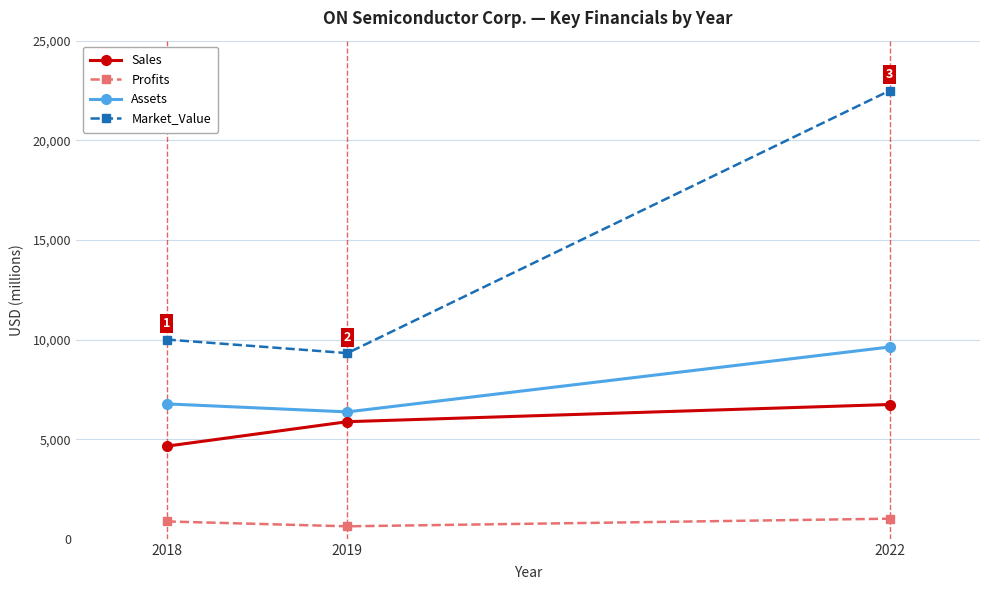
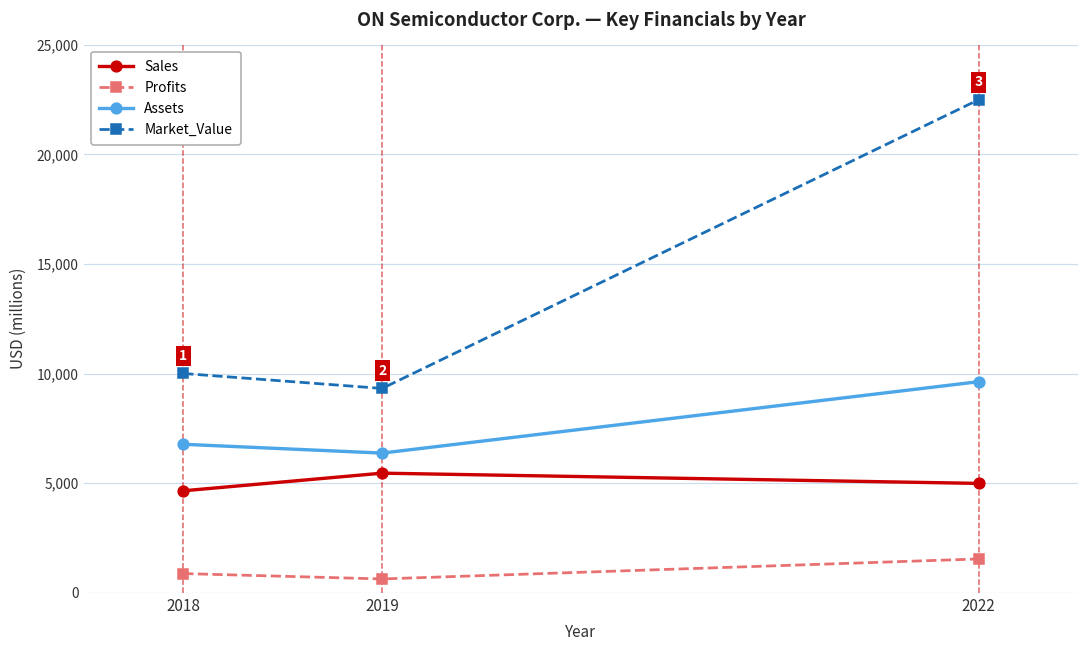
Sales, 2019: 5,900 -> 5,500
Sales, 2022: 6,700 -> 5,000
Profits, 2022: 1,000 -> 1,500
